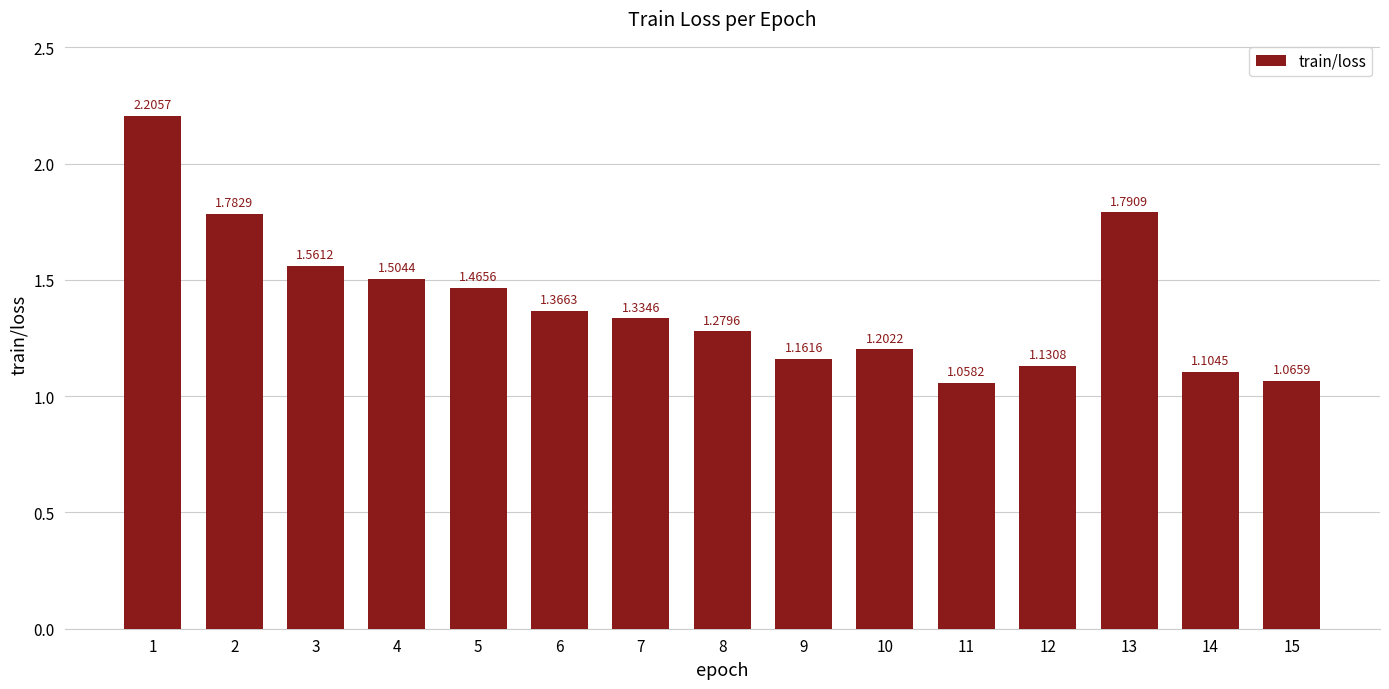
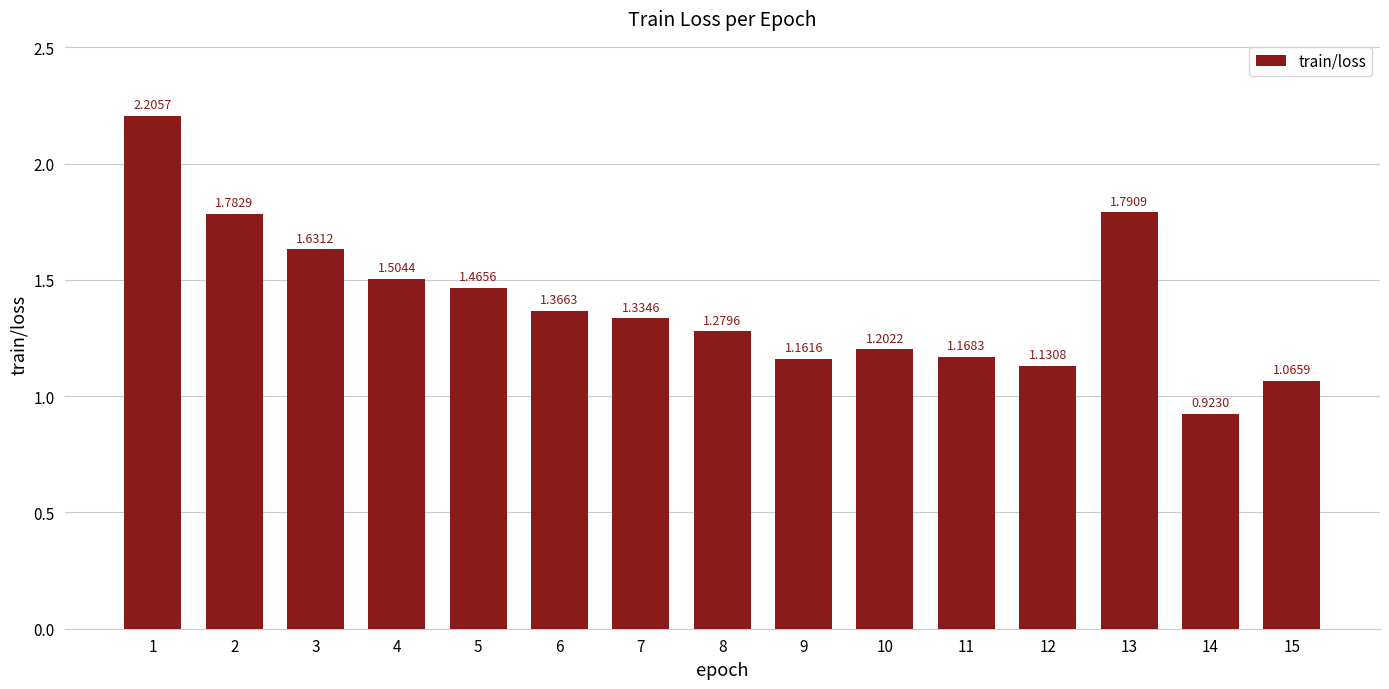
3: 1.5612 -> 1.6312
11: 1.0582 -> 1.1683
14: 1.1045 -> 0.9230
